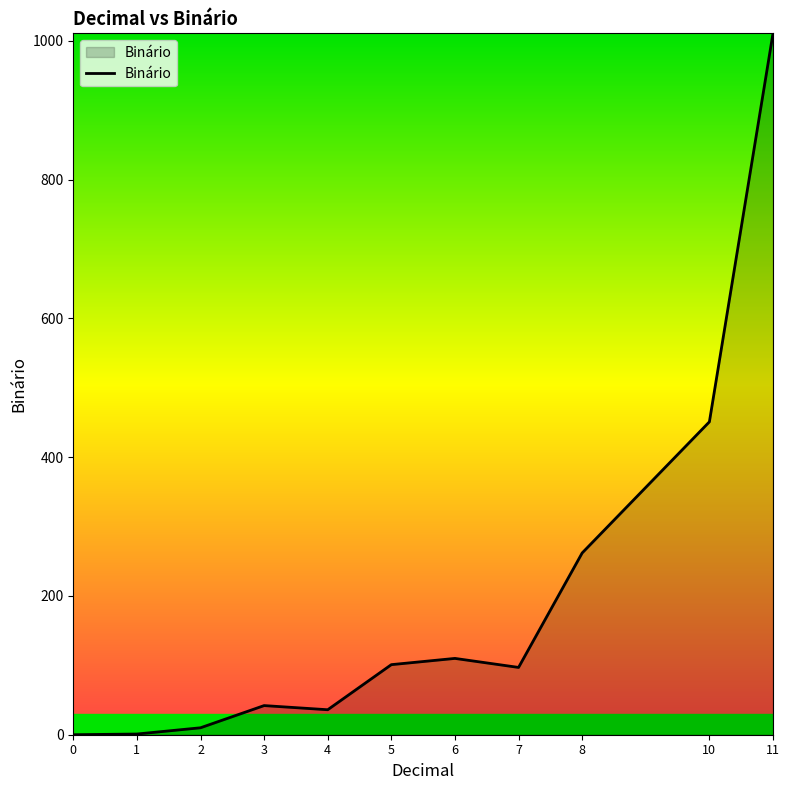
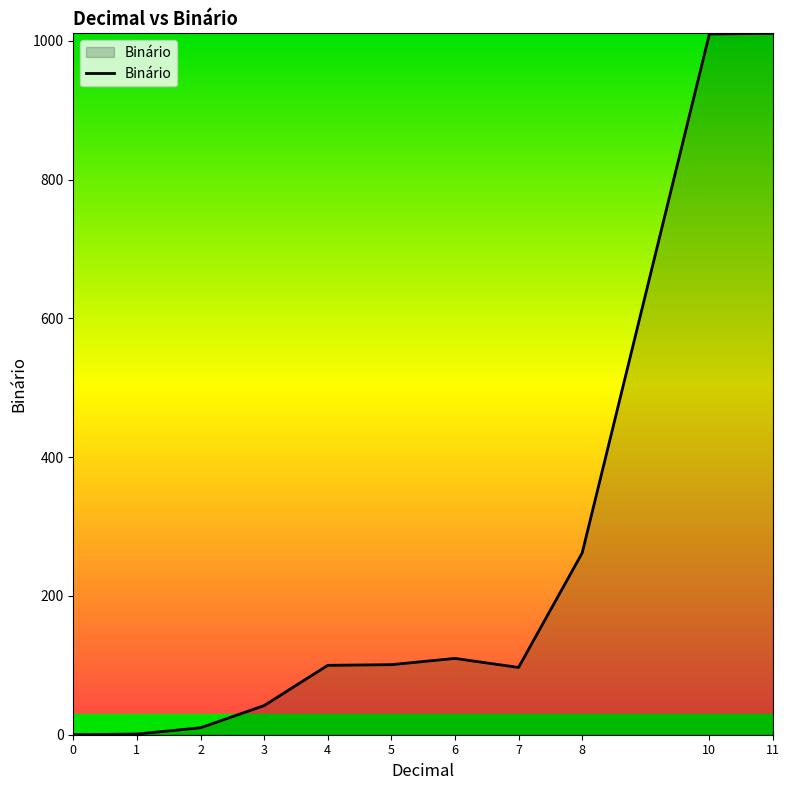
4: 40 -> 100
10: 450 -> 1010
